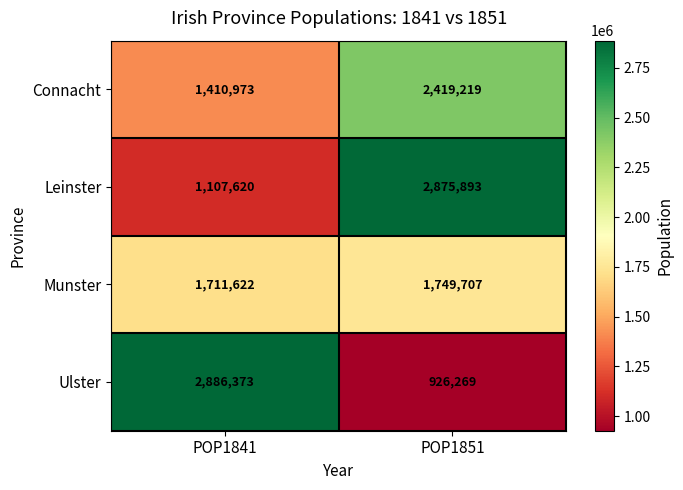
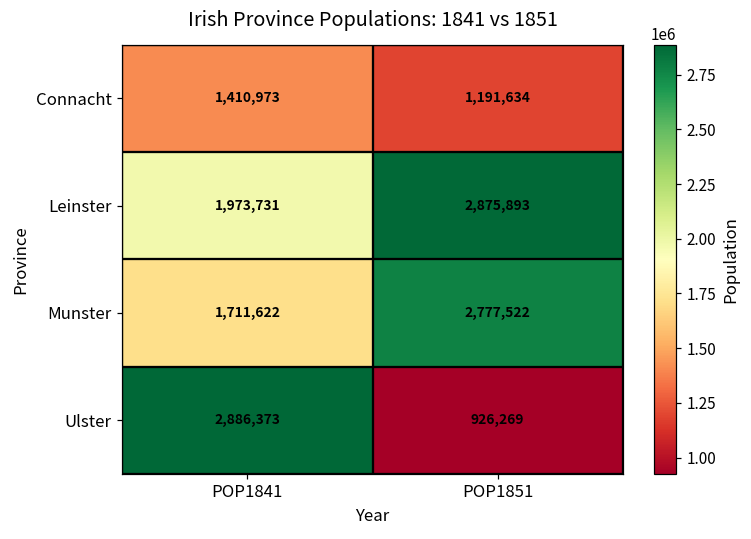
Connacht, POP1851: 2,419,219 -> 1,191,634
Leinster, POP1841: 1,107,620 -> 1,973,731
Munster, POP1851: 1,749,707 -> 2,777,522
